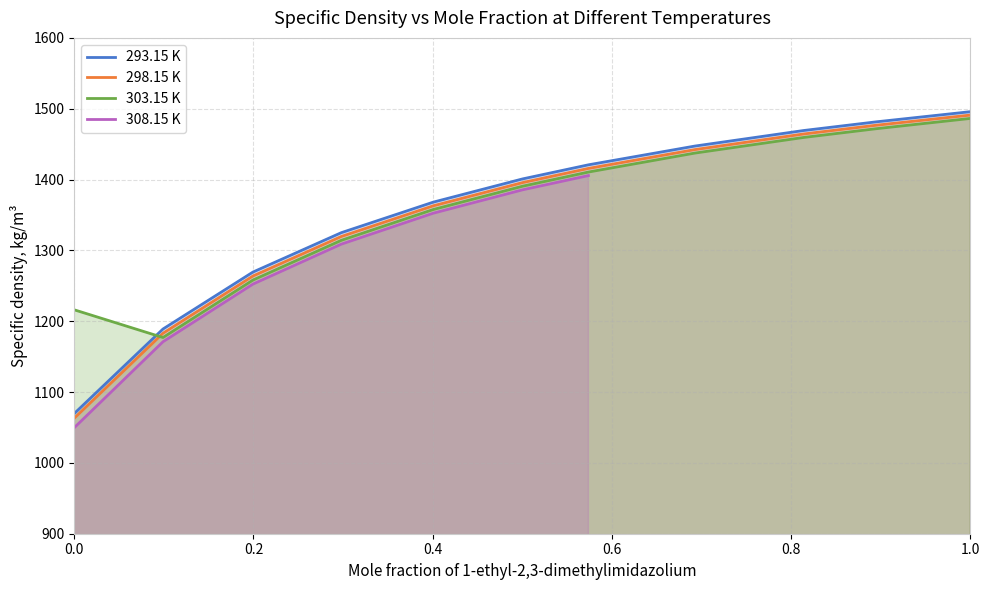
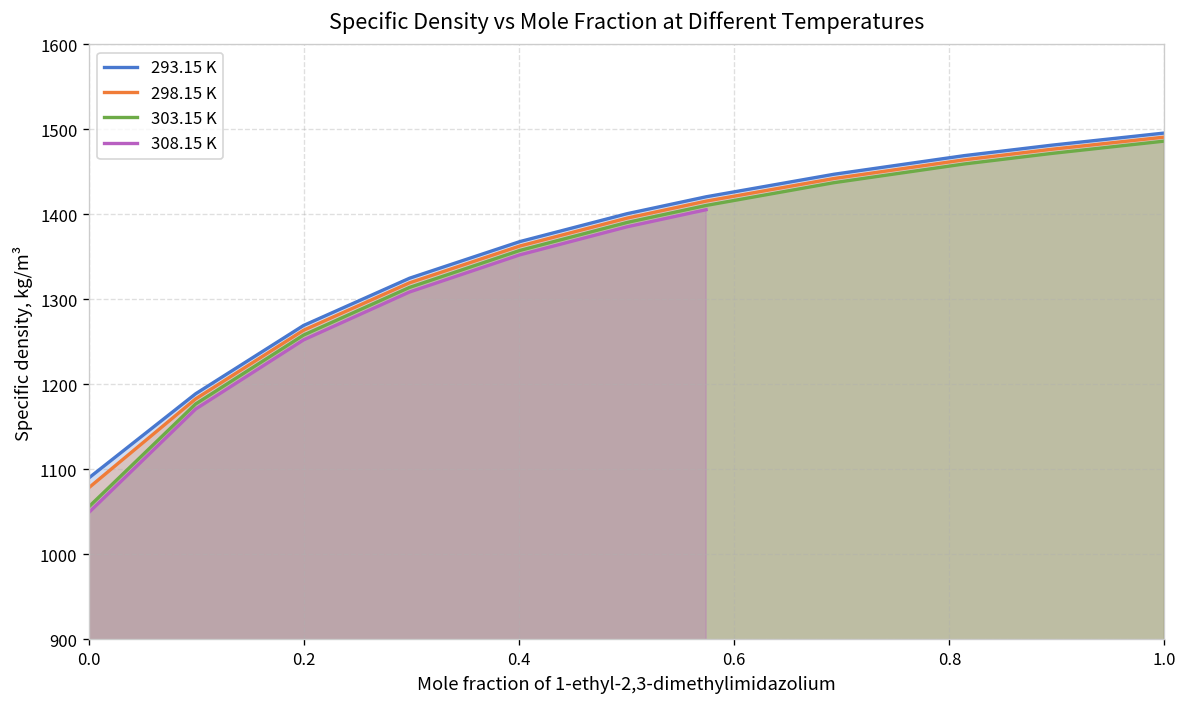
293.15 K, 0.0: 1070 -> 1090
298.15 K, 0.0: 1060 -> 1080
303.15 K, 0.0: 1220 -> 1060
